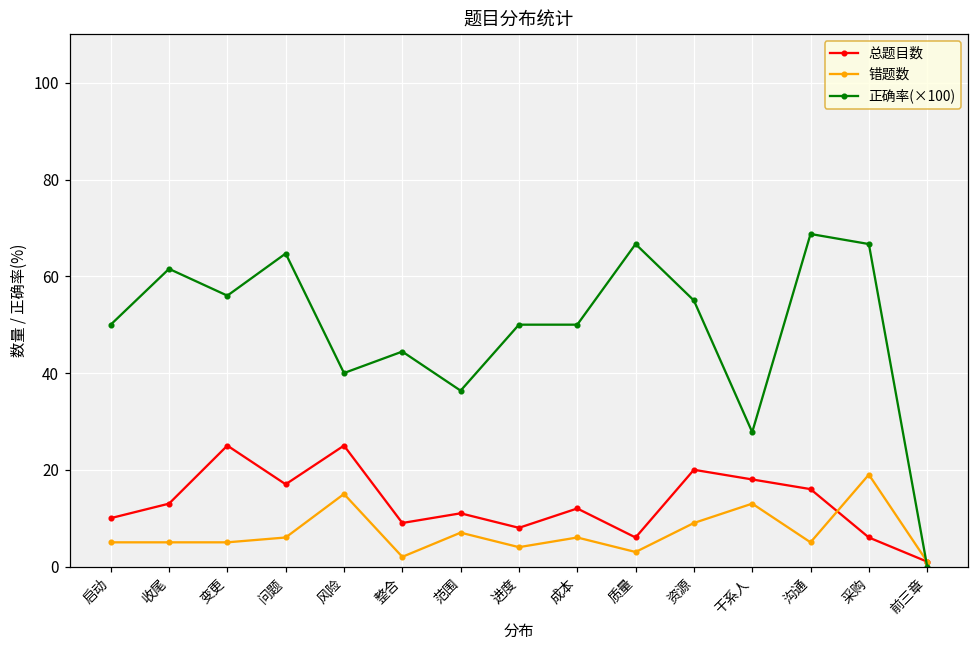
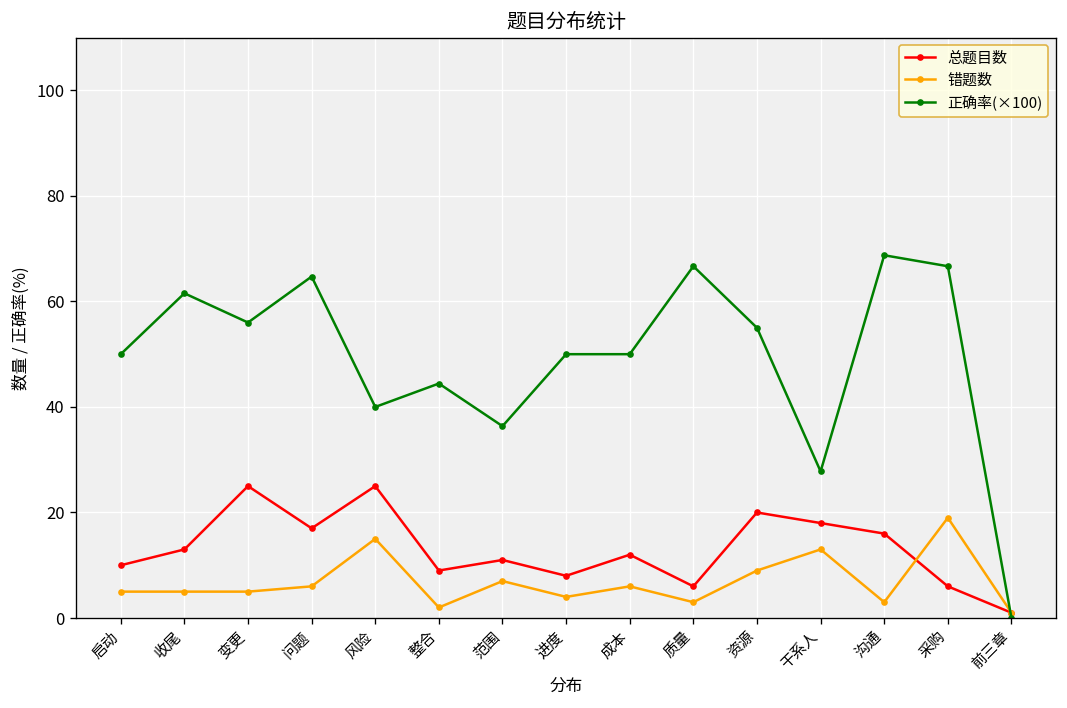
错题数, 沟通: 5 -> 3
